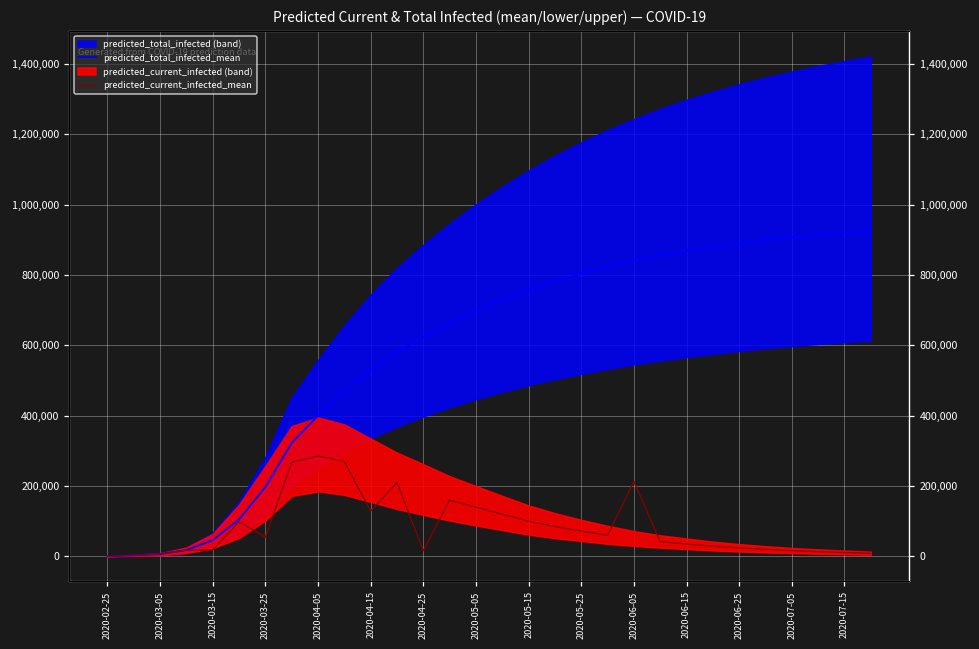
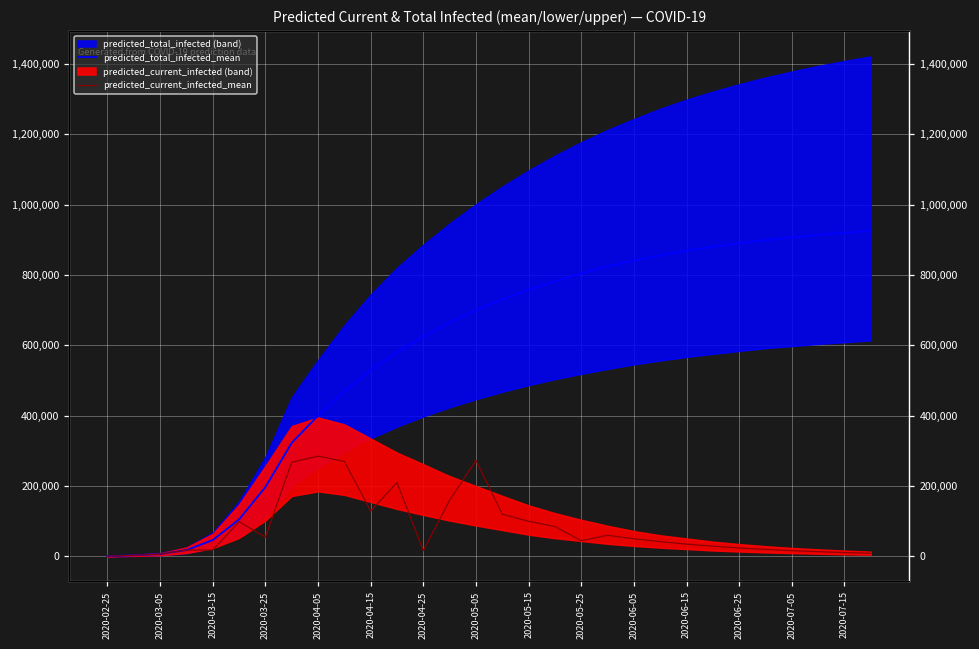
predicted_current_infected_mean, 2020-05-05: 140,000 -> 270,000
predicted_current_infected_mean, 2020-05-25: 70,000 -> 40,000
predicted_current_infected_mean, 2020-06-05: 210,000 -> 50,000
